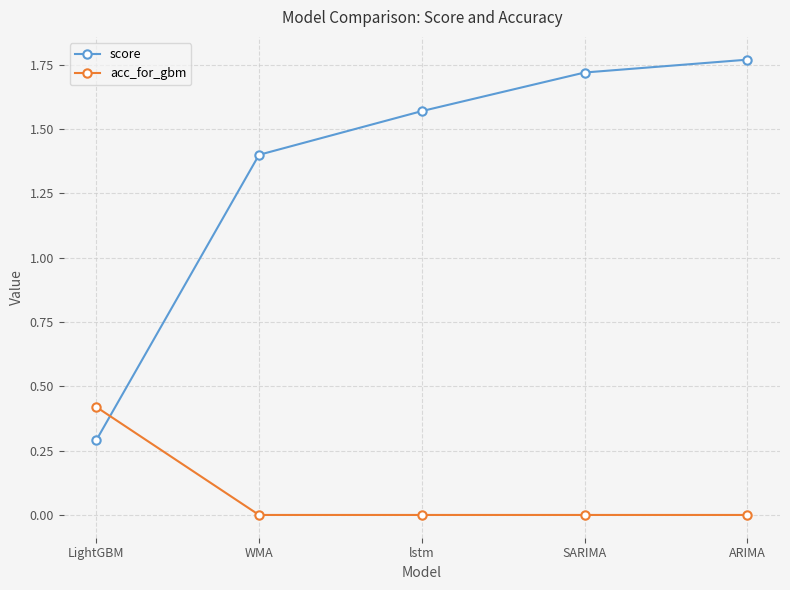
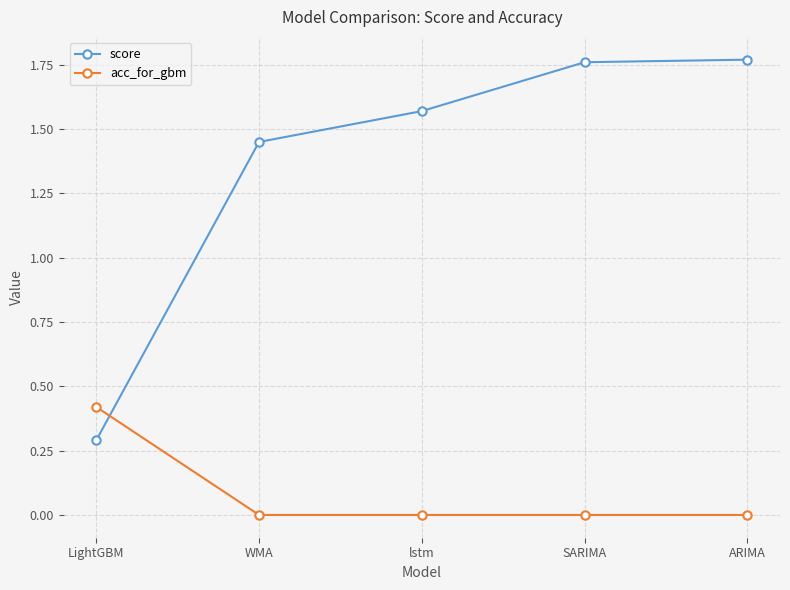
score, WMA: 1.40 -> 1.45
score, SARIMA: 1.72 -> 1.76
